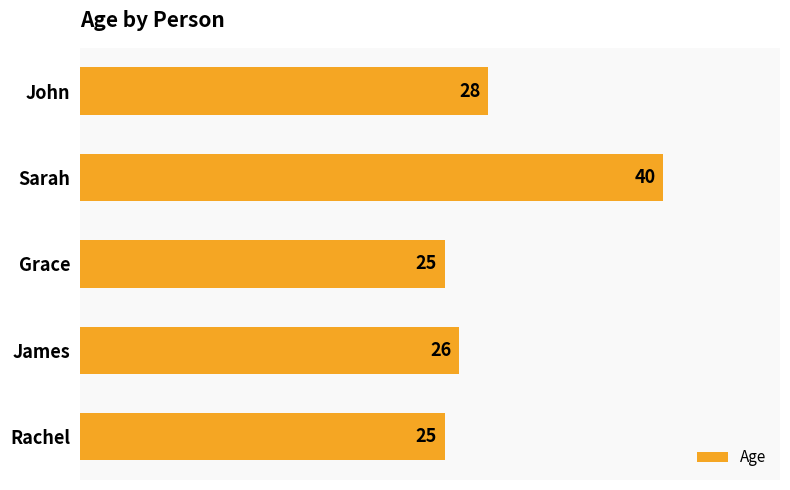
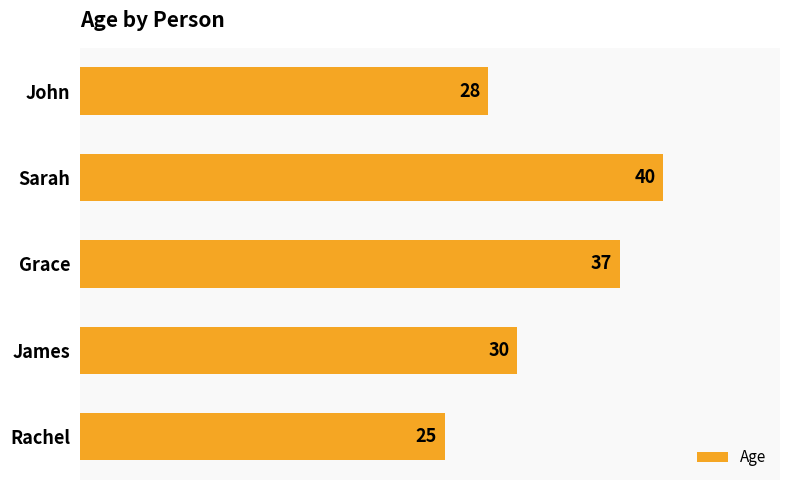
Grace: 25 -> 37
James: 26 -> 30
